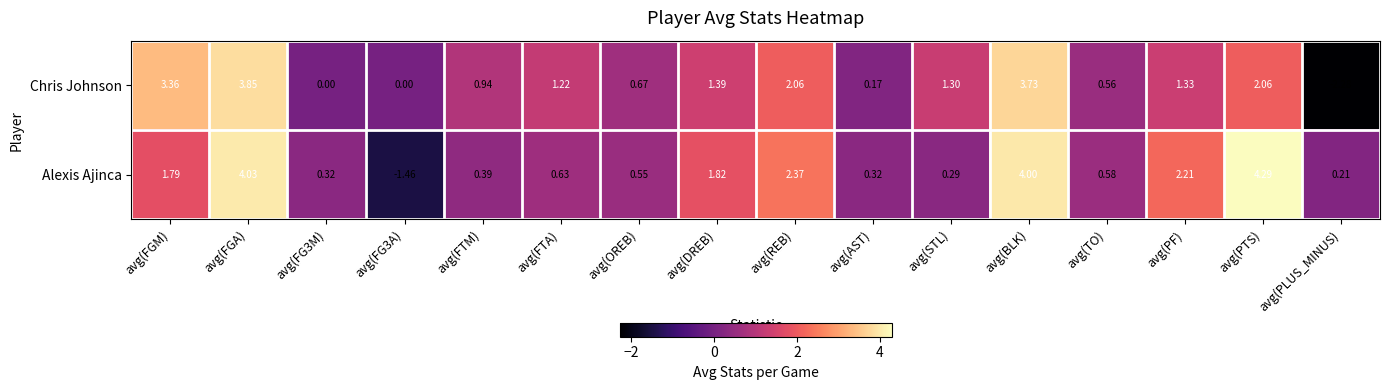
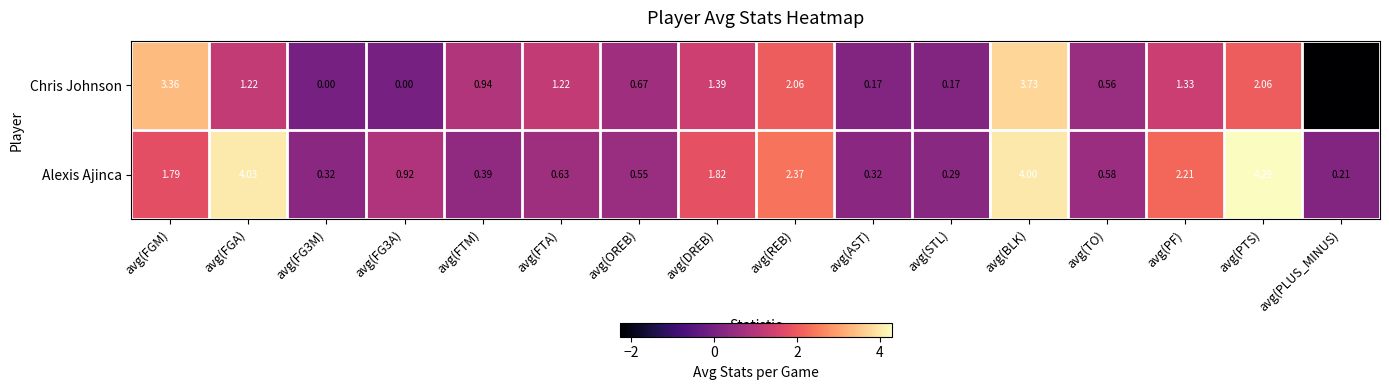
Chris Johnson, avg(FGA): 3.85 -> 1.22
Chris Johnson, avg(STL): 1.30 -> 0.17
Alexis Ajinca, avg(FG3A): -1.46 -> 0.92
